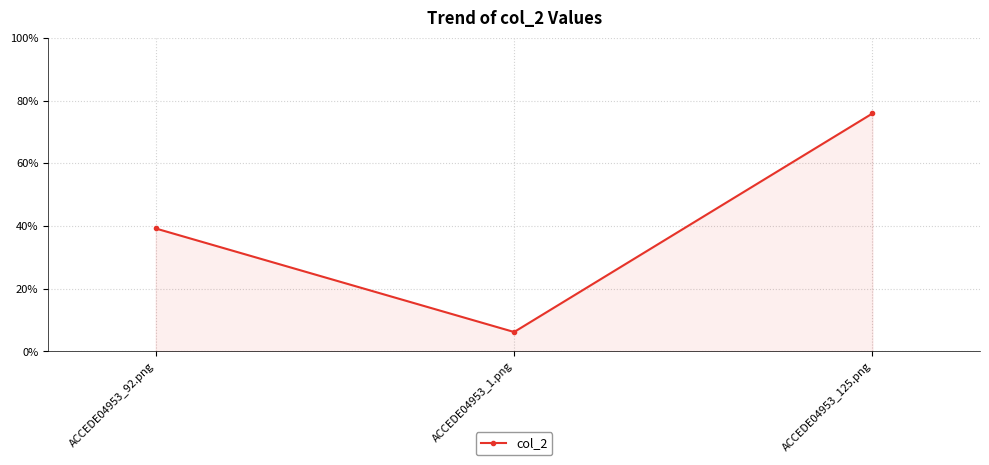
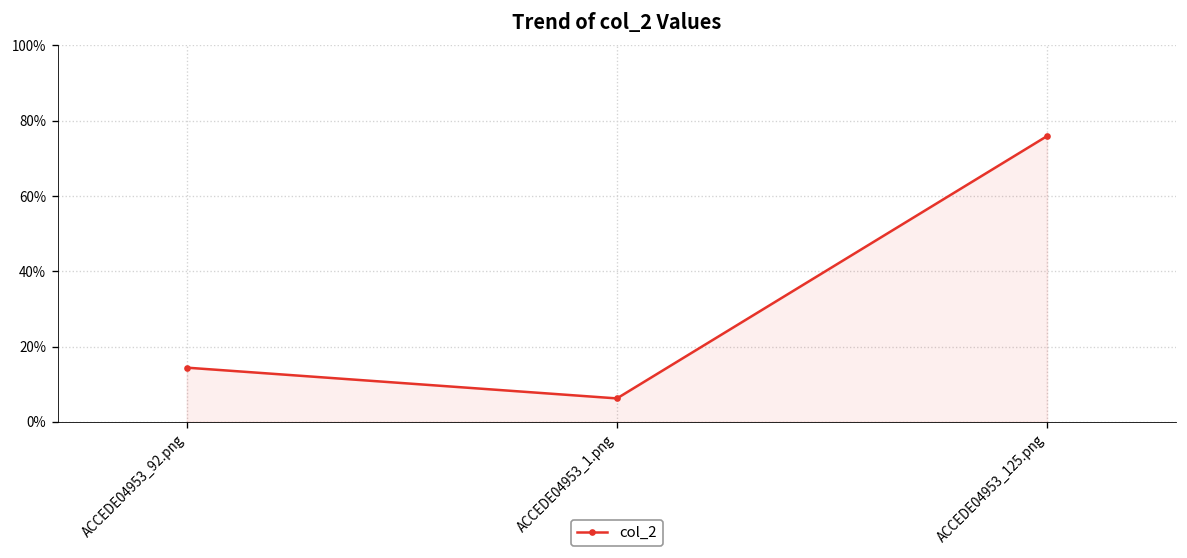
ACCEDE04953_92.png: 39% -> 14%
